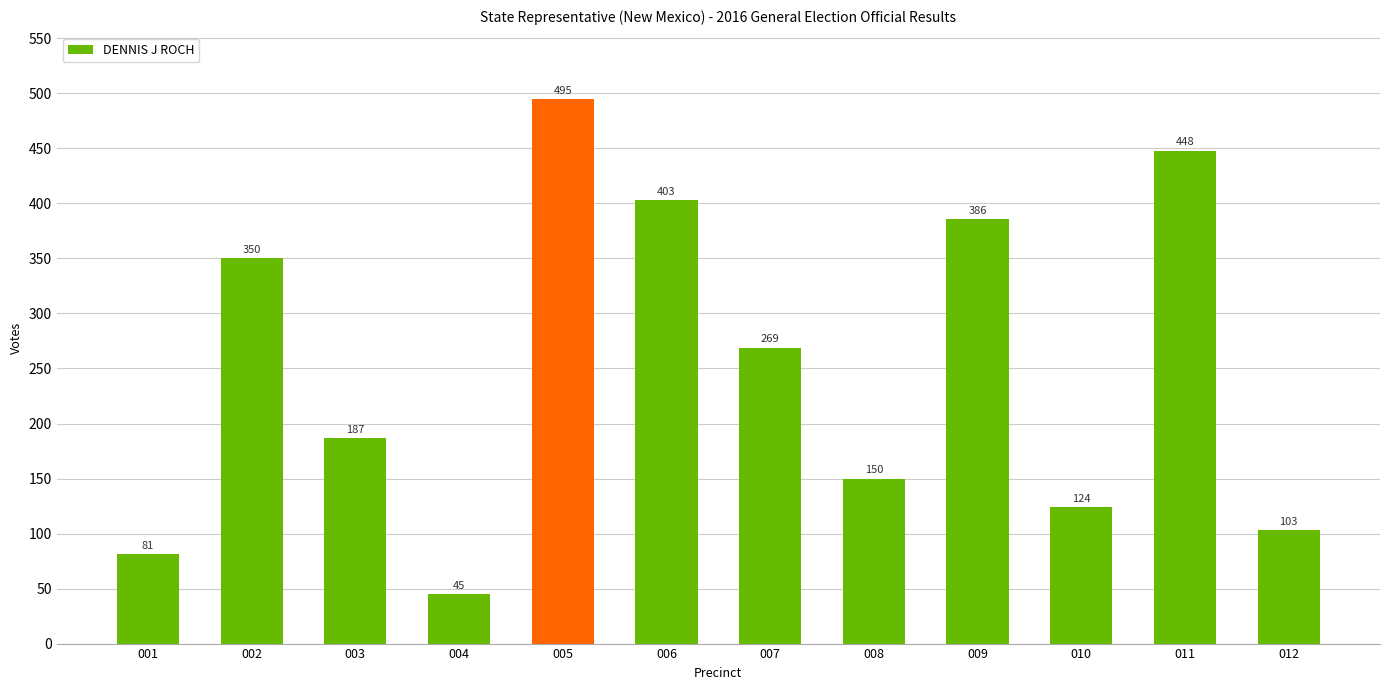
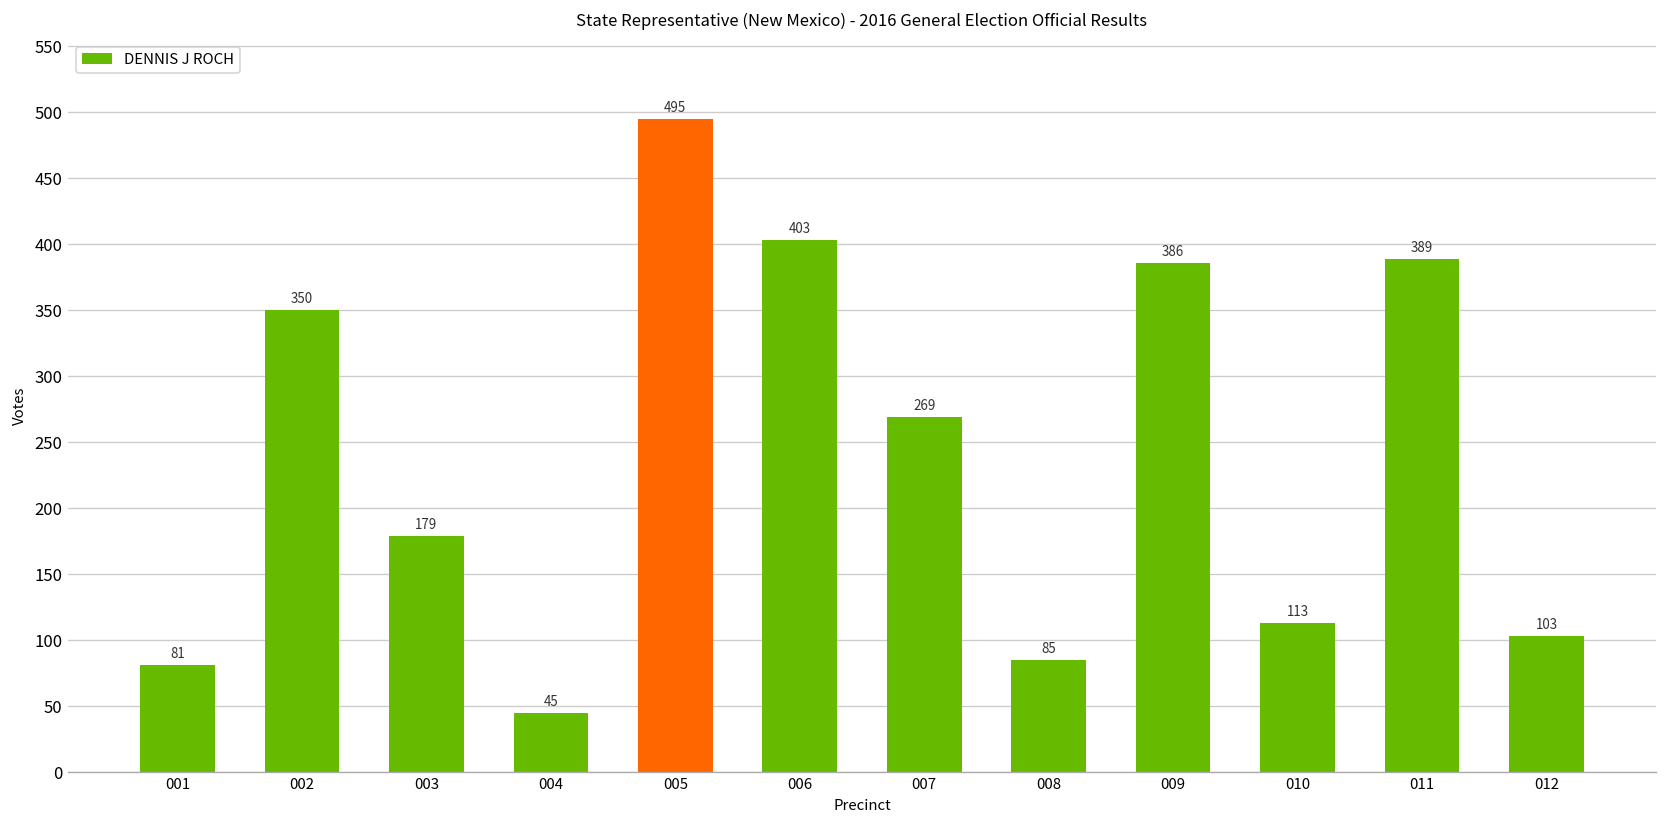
003: 187 -> 179
008: 150 -> 85
010: 124 -> 113
011: 448 -> 389
